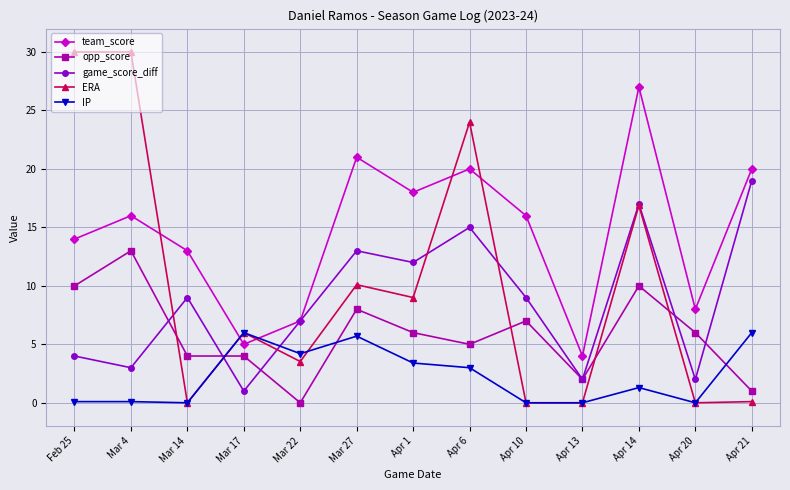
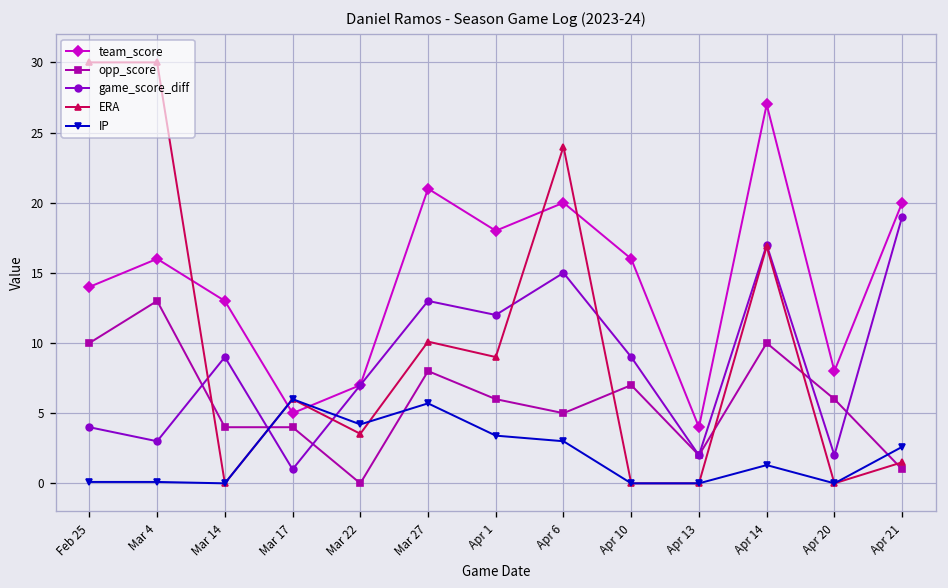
ERA, Apr 21: 0.1 -> 1.5
IP, Apr 21: 6.0 -> 2.6
